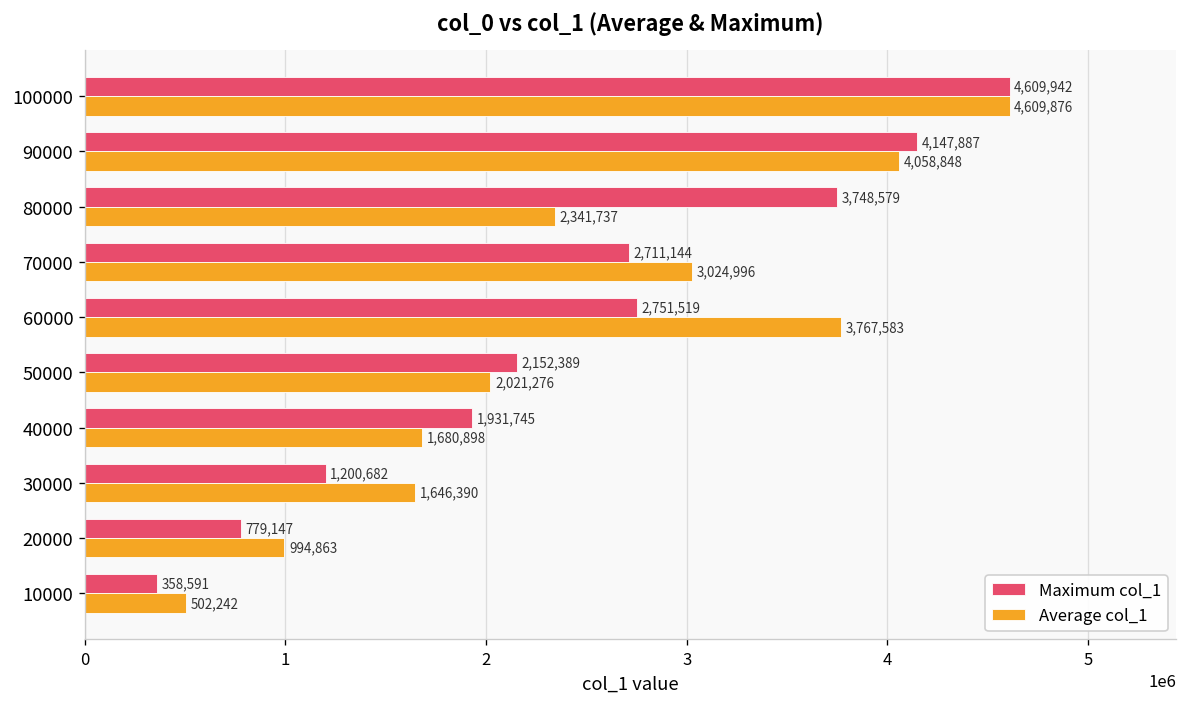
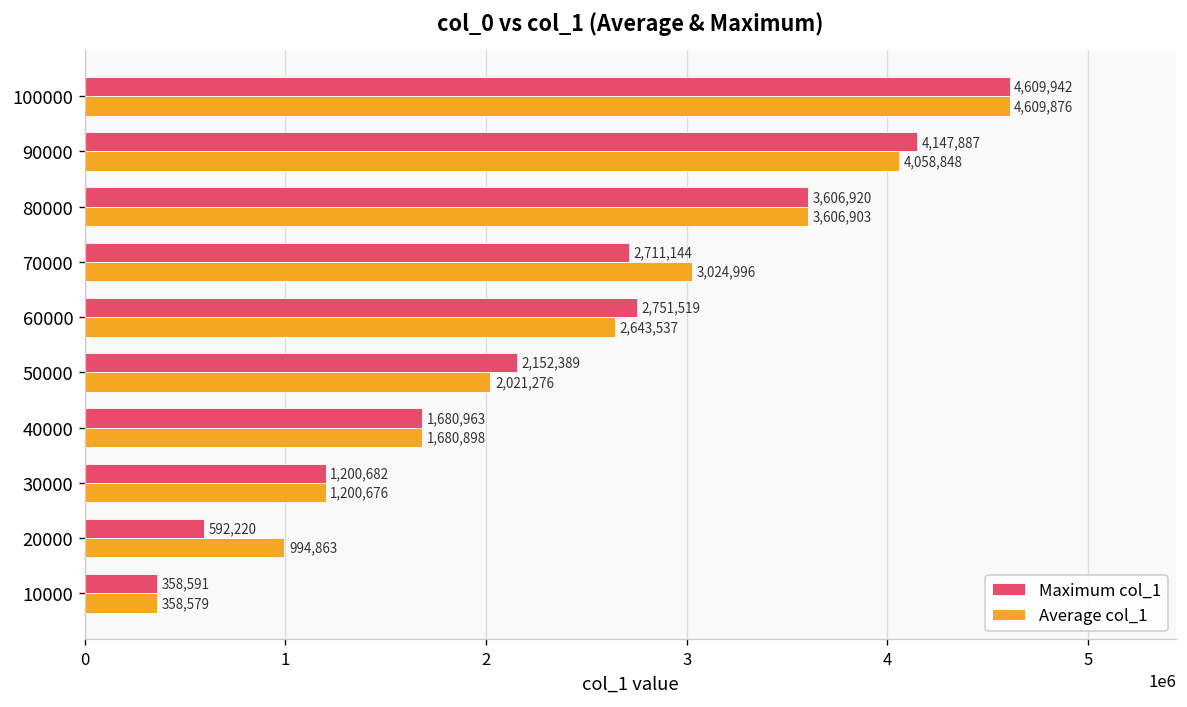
Maximum col_1, 80000: 3,748,579 -> 3,606,920
Average col_1, 80000: 2,341,737 -> 3,606,903
Average col_1, 60000: 3,767,583 -> 2,643,537
Maximum col_1, 40000: 1,931,745 -> 1,680,963
Average col_1, 30000: 1,646,390 -> 1,200,676
Maximum col_1, 20000: 779,147 -> 592,220
Average col_1, 10000: 502,242 -> 358,579
